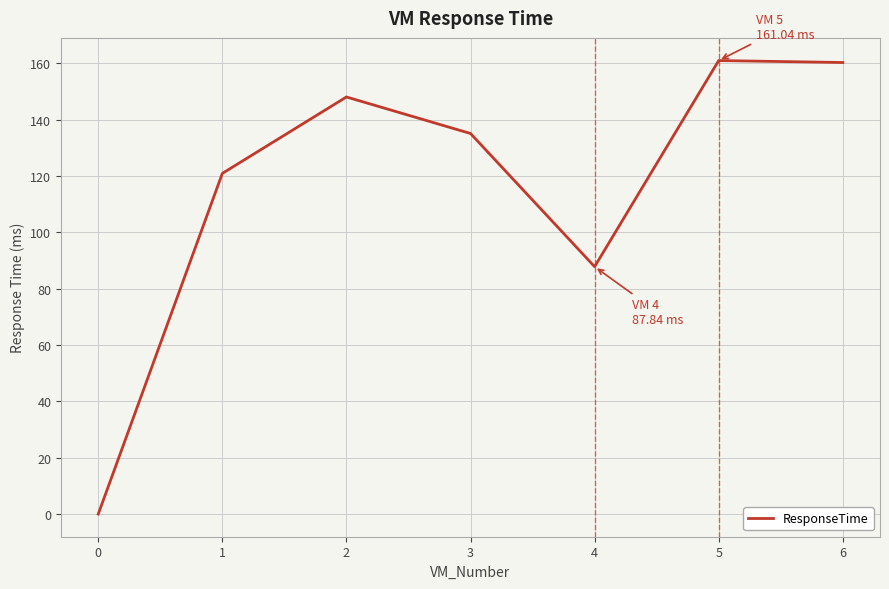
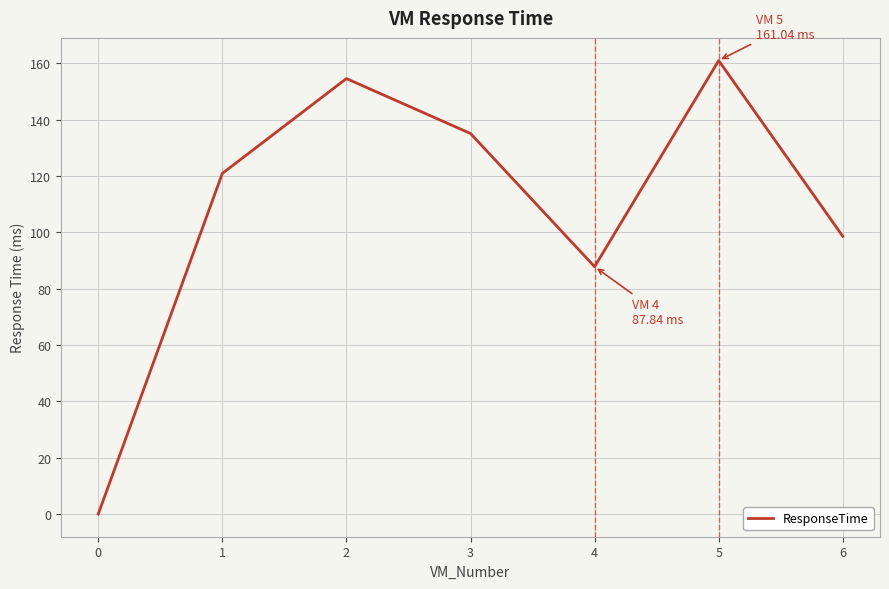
2: 148 -> 155
6: 160 -> 99
